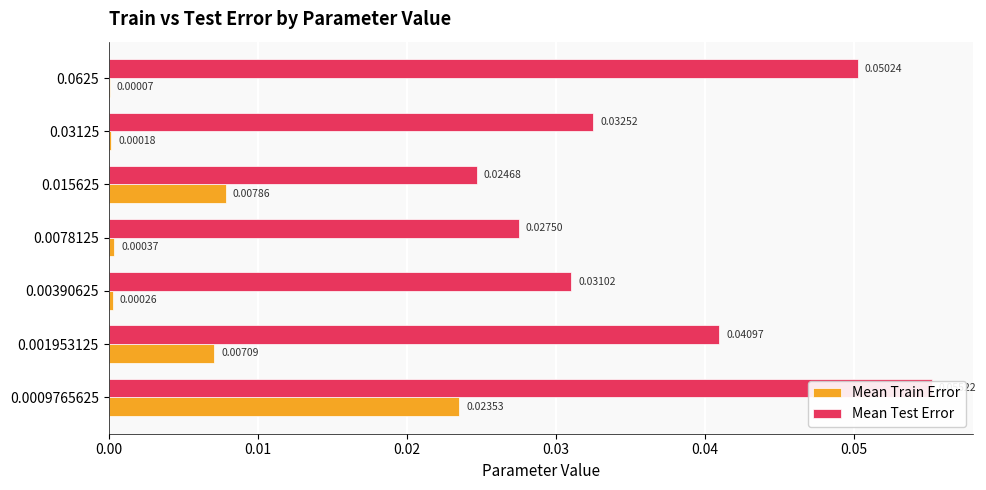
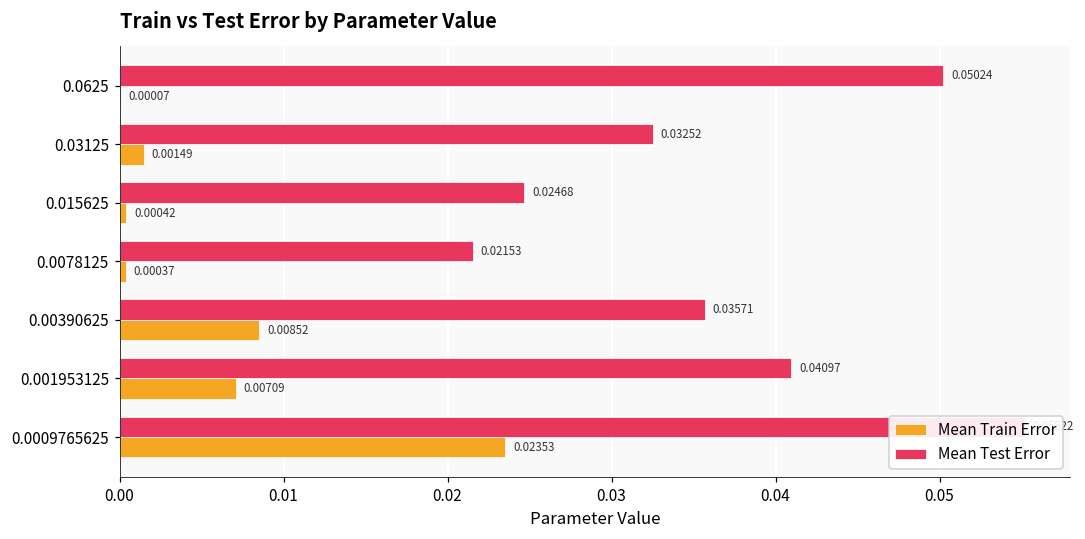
Mean Train Error, 0.03125: 0.00018 -> 0.00149
Mean Train Error, 0.015625: 0.00786 -> 0.00042
Mean Test Error, 0.0078125: 0.02750 -> 0.02153
Mean Test Error, 0.00390625: 0.03102 -> 0.03571
Mean Train Error, 0.00390625: 0.00026 -> 0.00852
